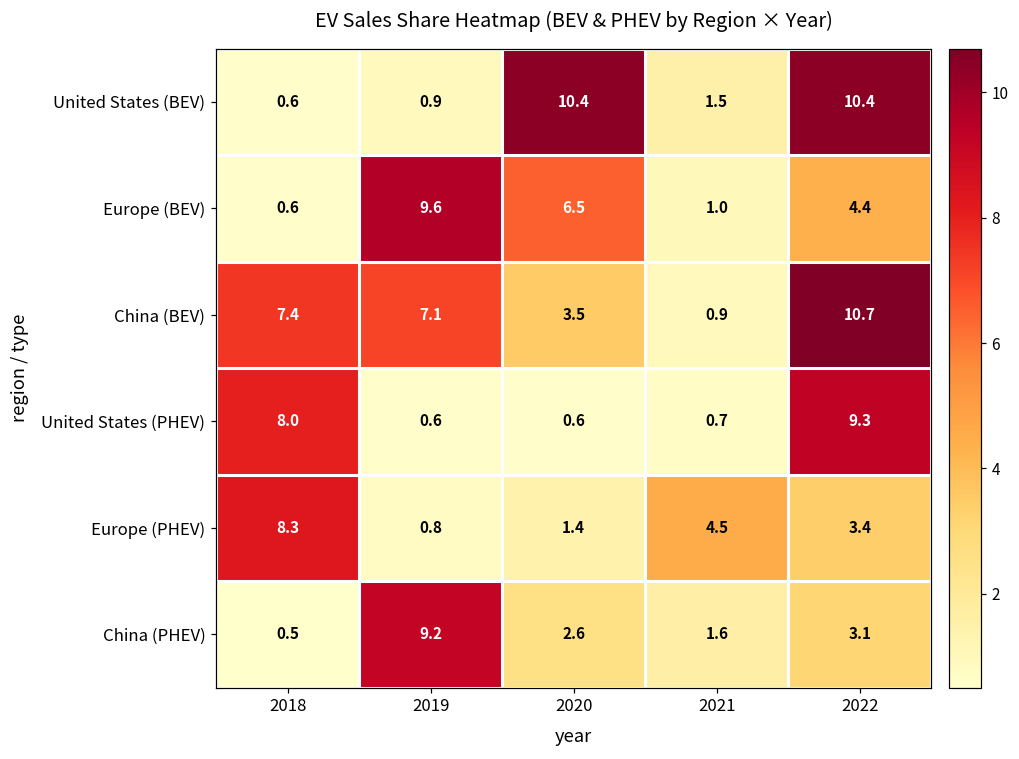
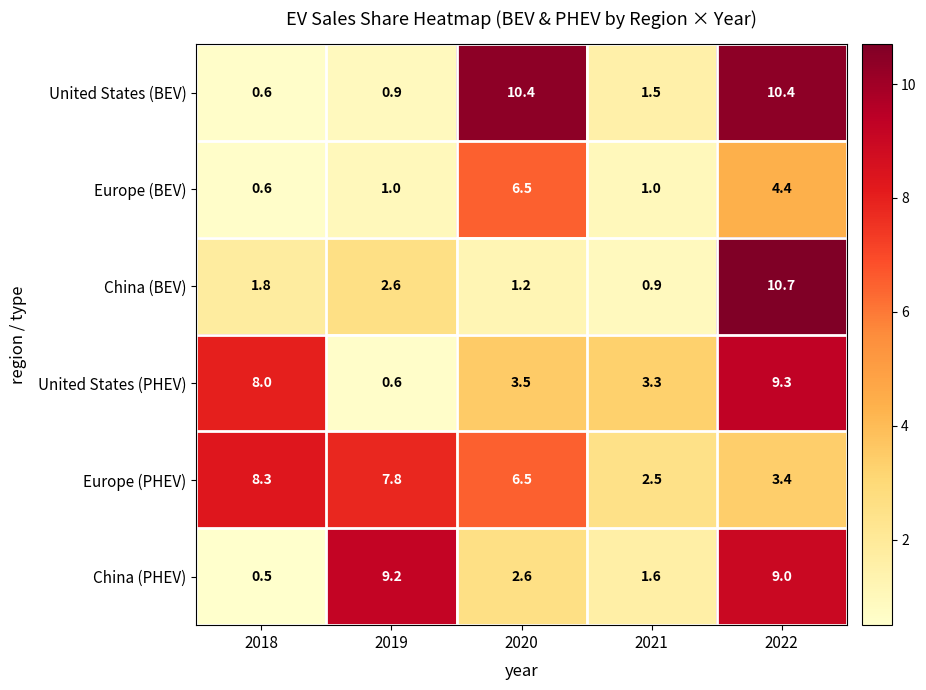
Europe (BEV), 2019: 9.6 -> 1.0
China (BEV), 2018: 7.4 -> 1.8
China (BEV), 2019: 7.1 -> 2.6
China (BEV), 2020: 3.5 -> 1.2
United States (PHEV), 2020: 0.6 -> 3.5
United States (PHEV), 2021: 0.7 -> 3.3
Europe (PHEV), 2019: 0.8 -> 7.8
Europe (PHEV), 2020: 1.4 -> 6.5
Europe (PHEV), 2021: 4.5 -> 2.5
China (PHEV), 2022: 3.1 -> 9.0
